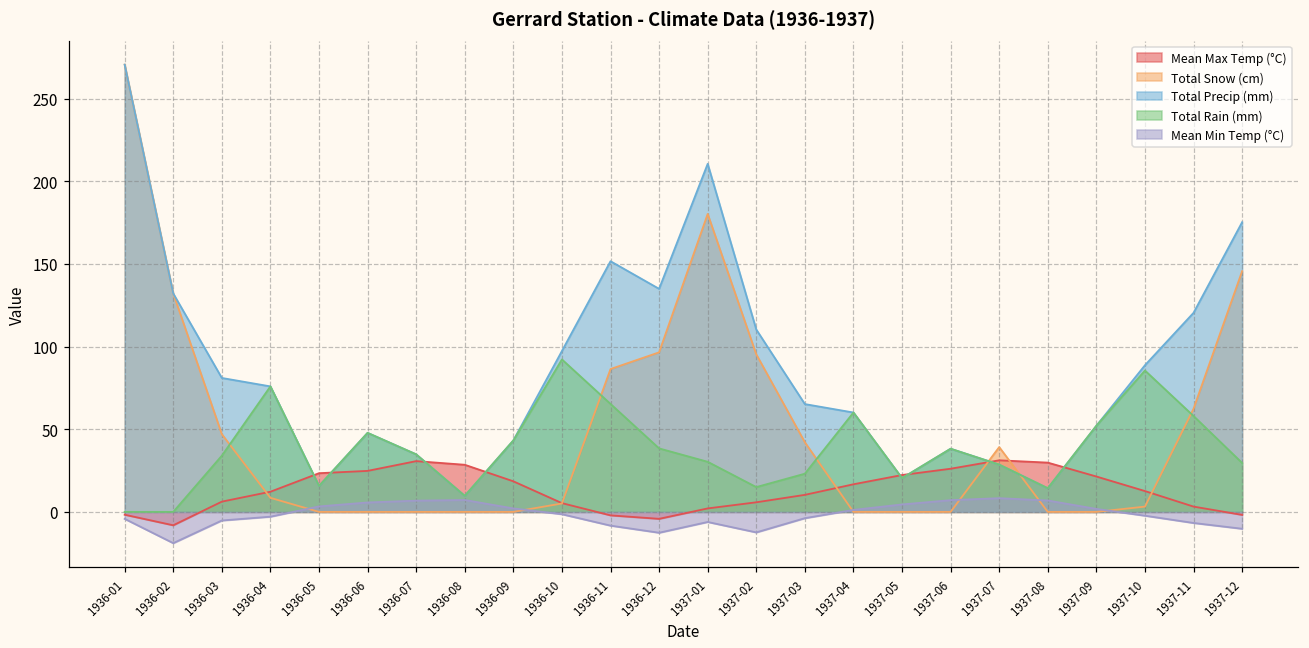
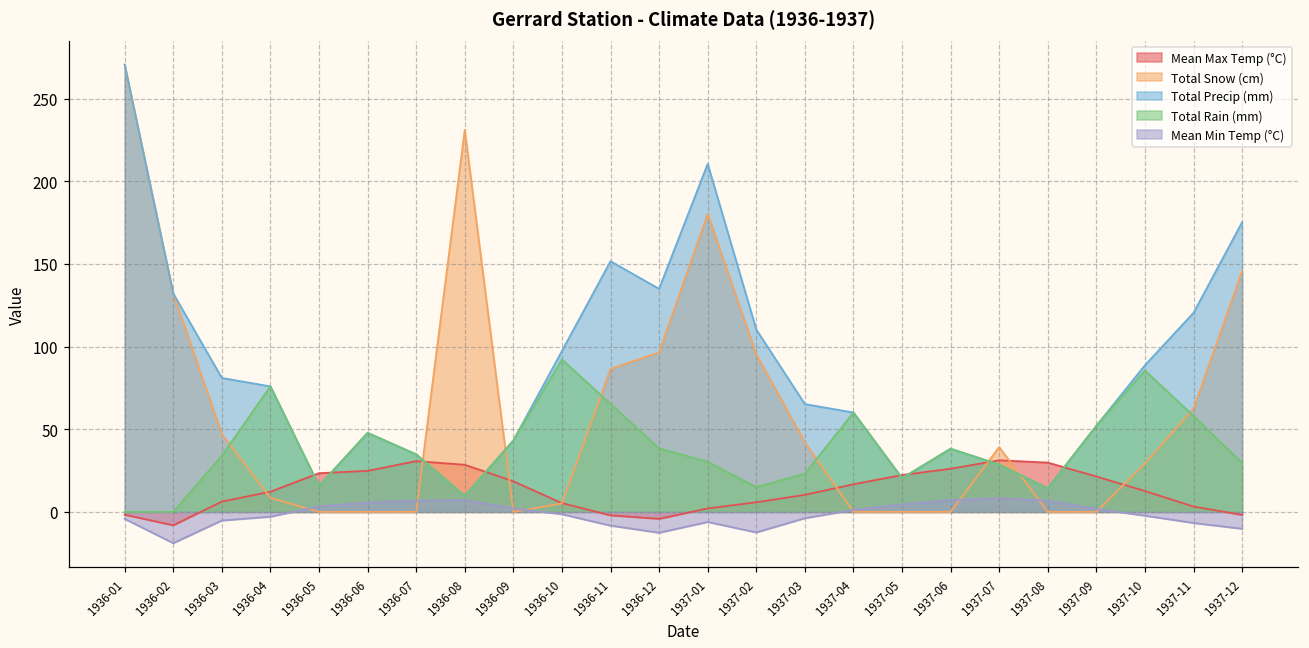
Total Snow (cm), 1936-08: 0 -> 231
Total Snow (cm), 1937-10: 3 -> 29
